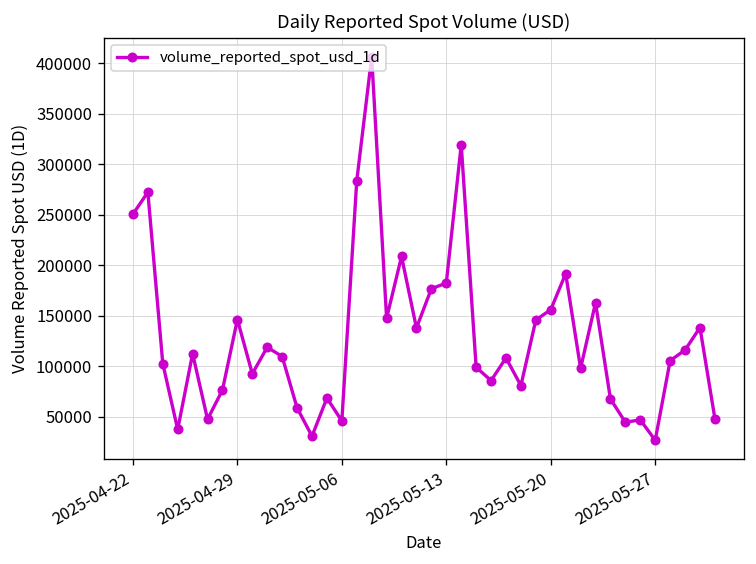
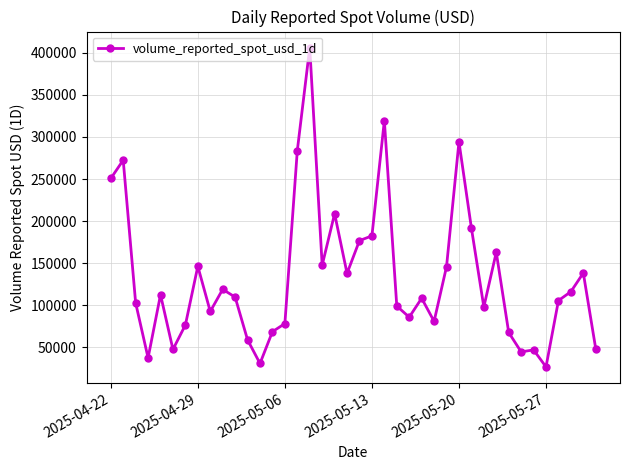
2025-05-06: 50000 -> 80000
2025-05-20: 160000 -> 290000
